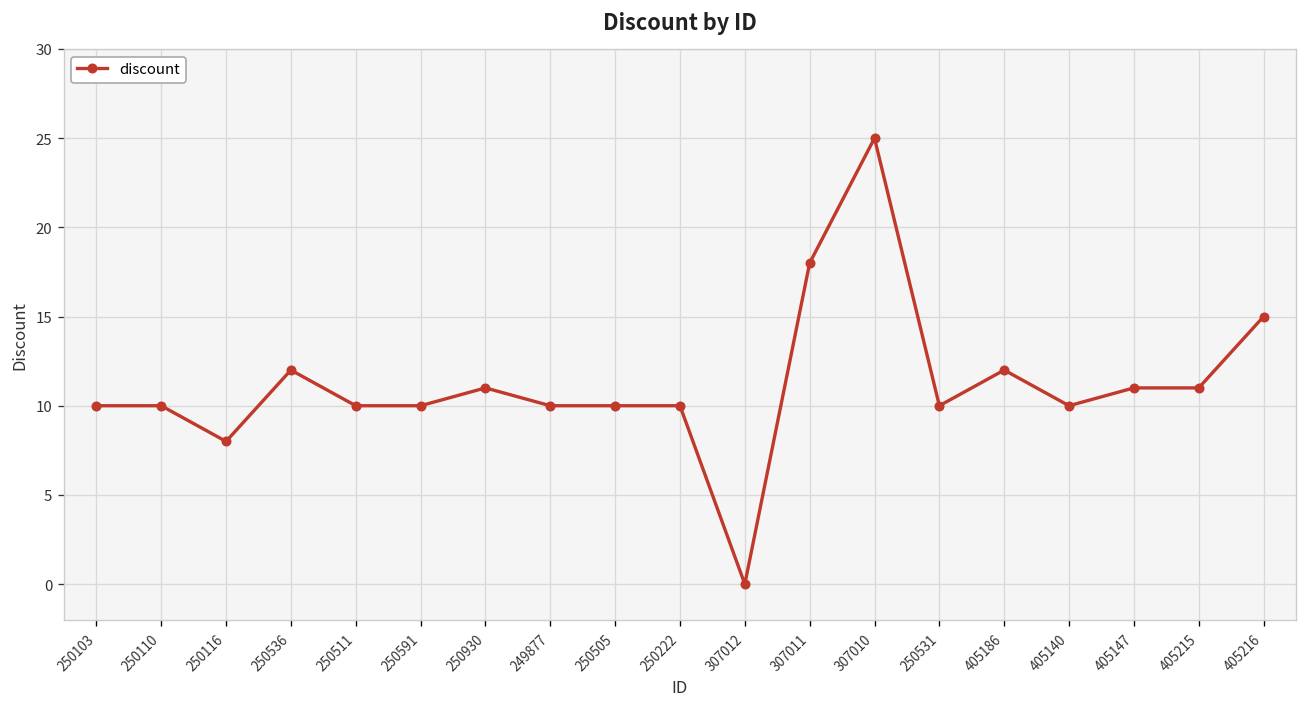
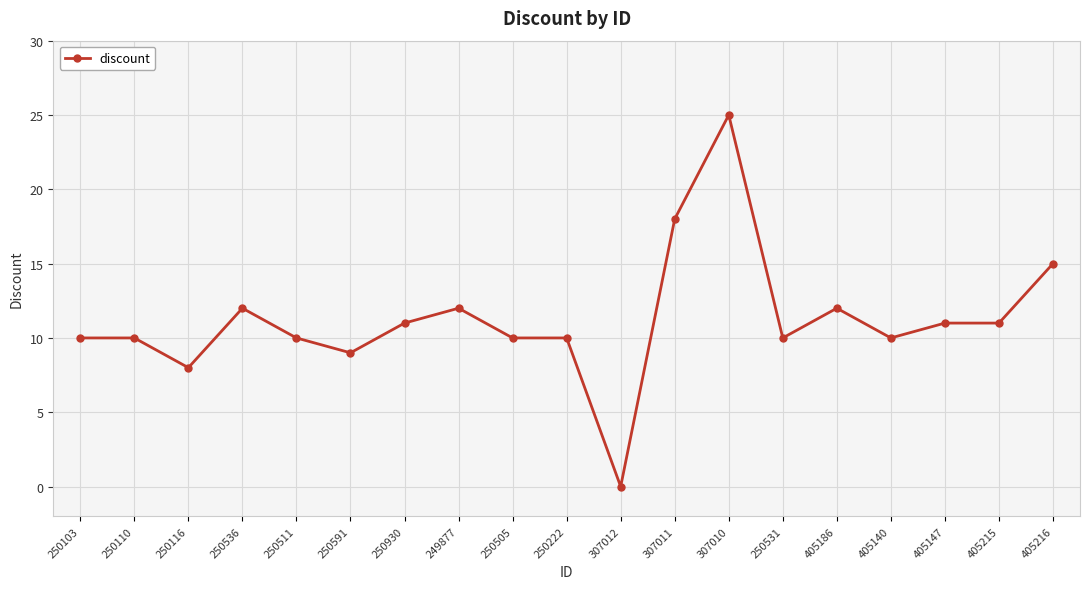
250591: 10 -> 9
249877: 10 -> 12
